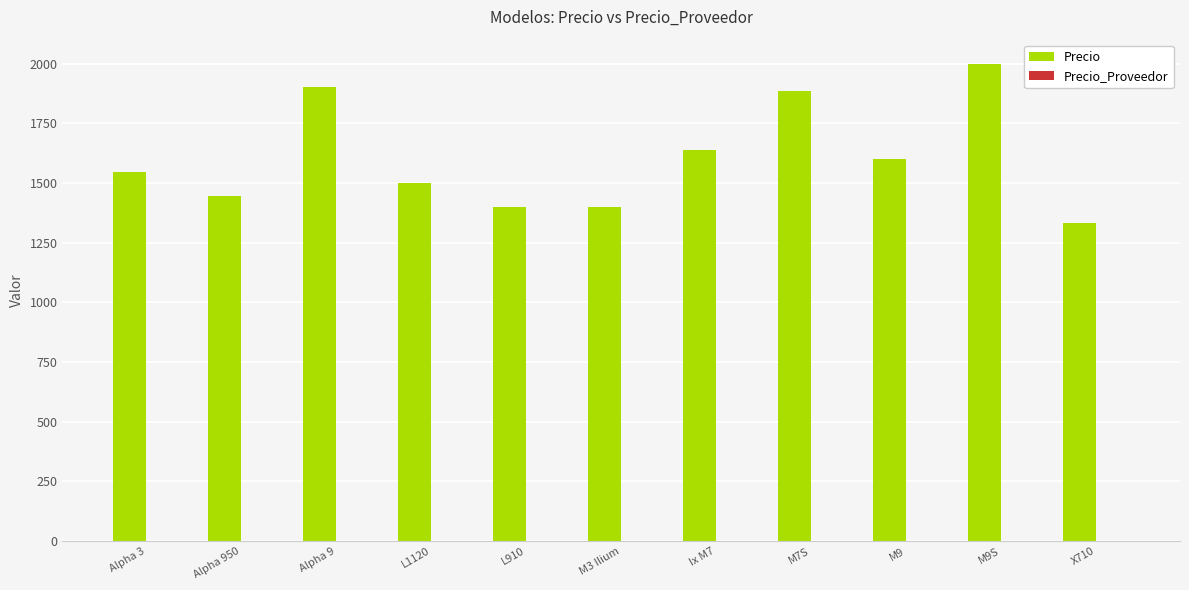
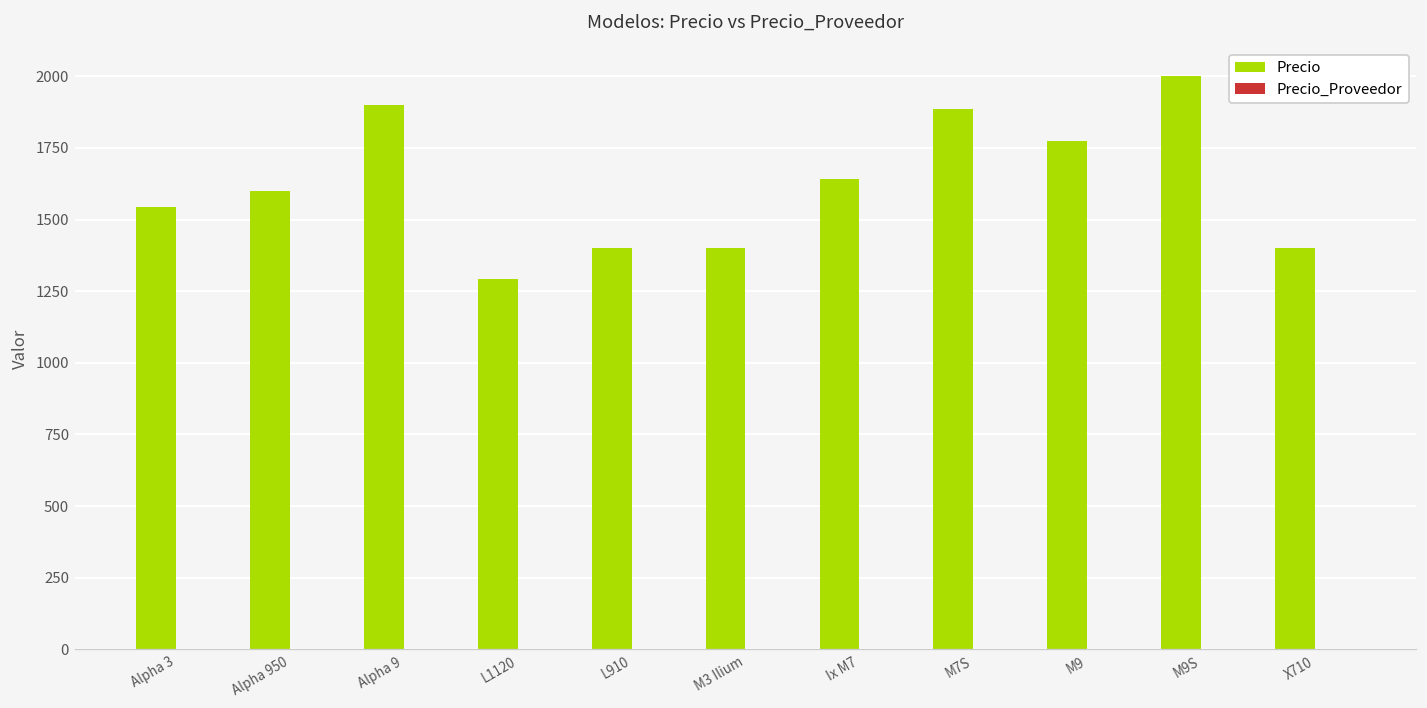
Precio, Alpha 950: 1450 -> 1600
Precio, L1120: 1500 -> 1290
Precio, M9: 1600 -> 1780
Precio, X710: 1330 -> 1400
